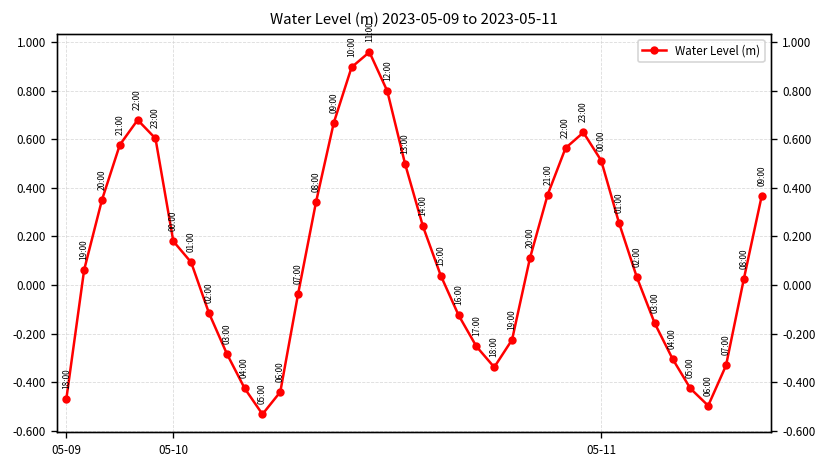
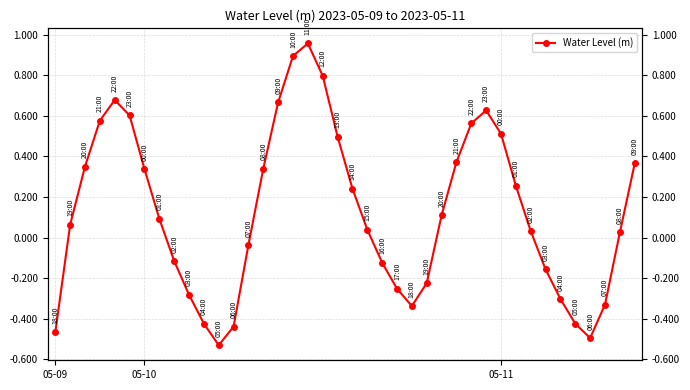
05-10: 0.18 -> 0.34
